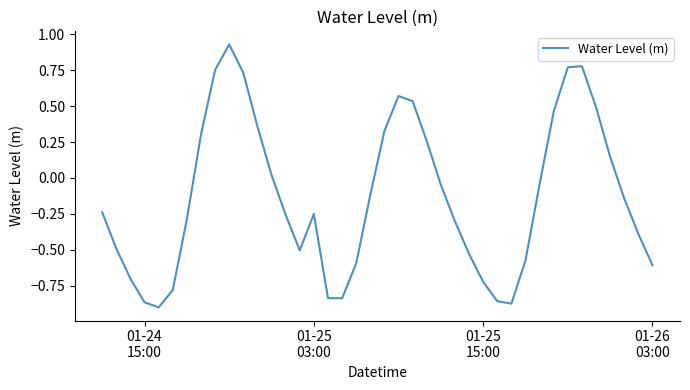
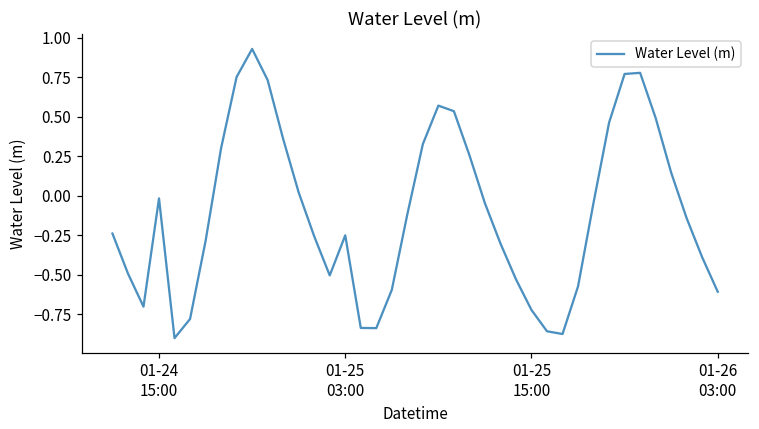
01-24 15:00: -0.87 -> -0.02
